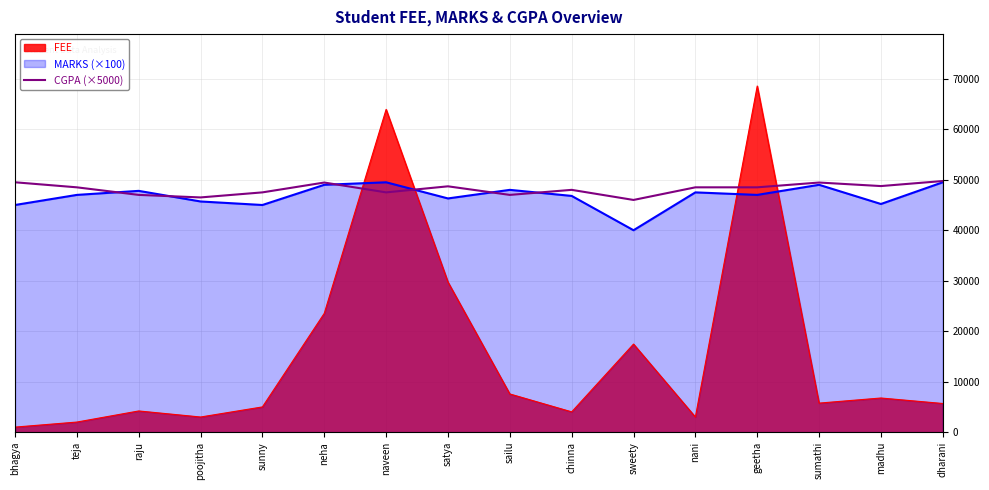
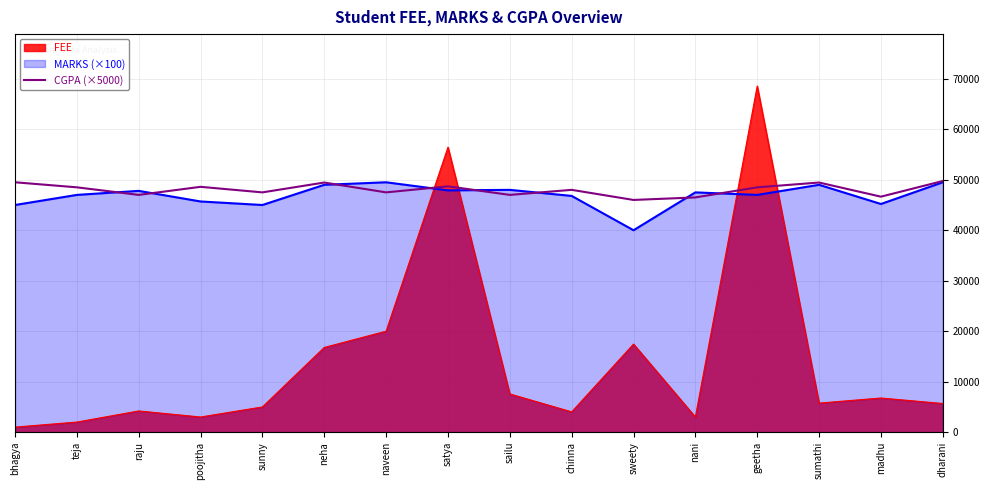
CGPA (×5000), poojitha: 47000 -> 49000
FEE, neha: 24000 -> 17000
FEE, naveen: 64000 -> 20000
FEE, satya: 30000 -> 56000
MARKS (×100), satya: 46000 -> 48000
CGPA (×5000), nani: 49000 -> 47000
CGPA (×5000), madhu: 49000 -> 47000
